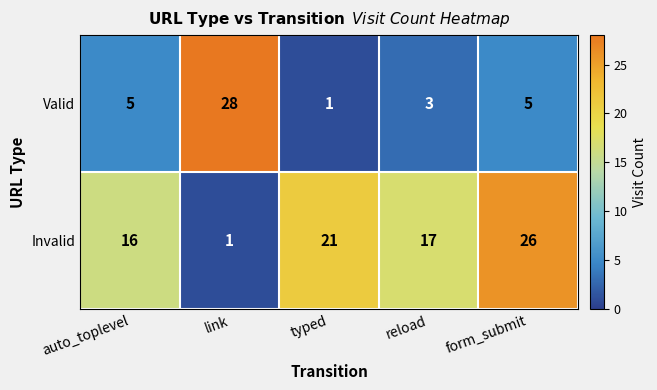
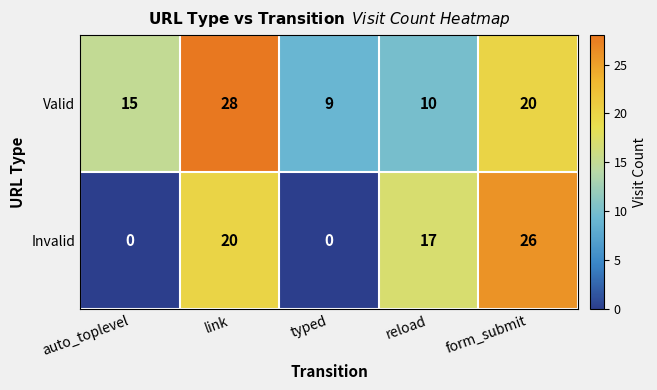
Valid, auto_toplevel: 5 -> 15
Valid, typed: 1 -> 9
Valid, reload: 3 -> 10
Valid, form_submit: 5 -> 20
Invalid, auto_toplevel: 16 -> 0
Invalid, link: 1 -> 20
Invalid, typed: 21 -> 0
